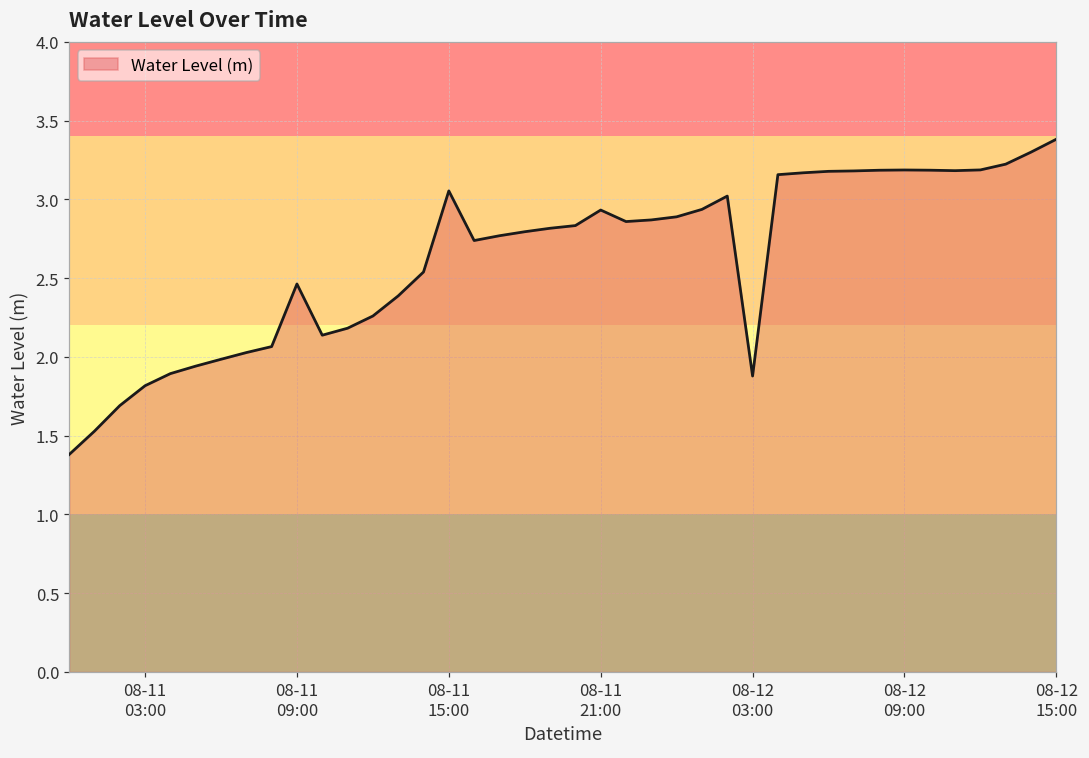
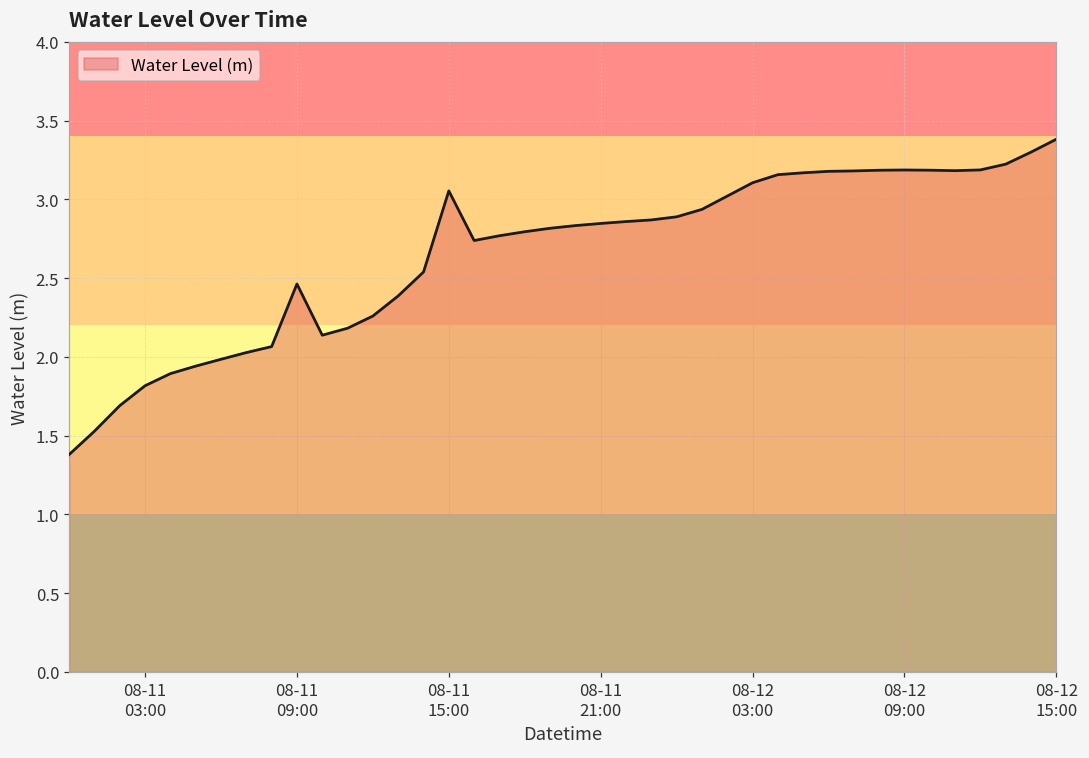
08-11 21:00: 2.93 -> 2.85
08-12 03:00: 1.88 -> 3.11
